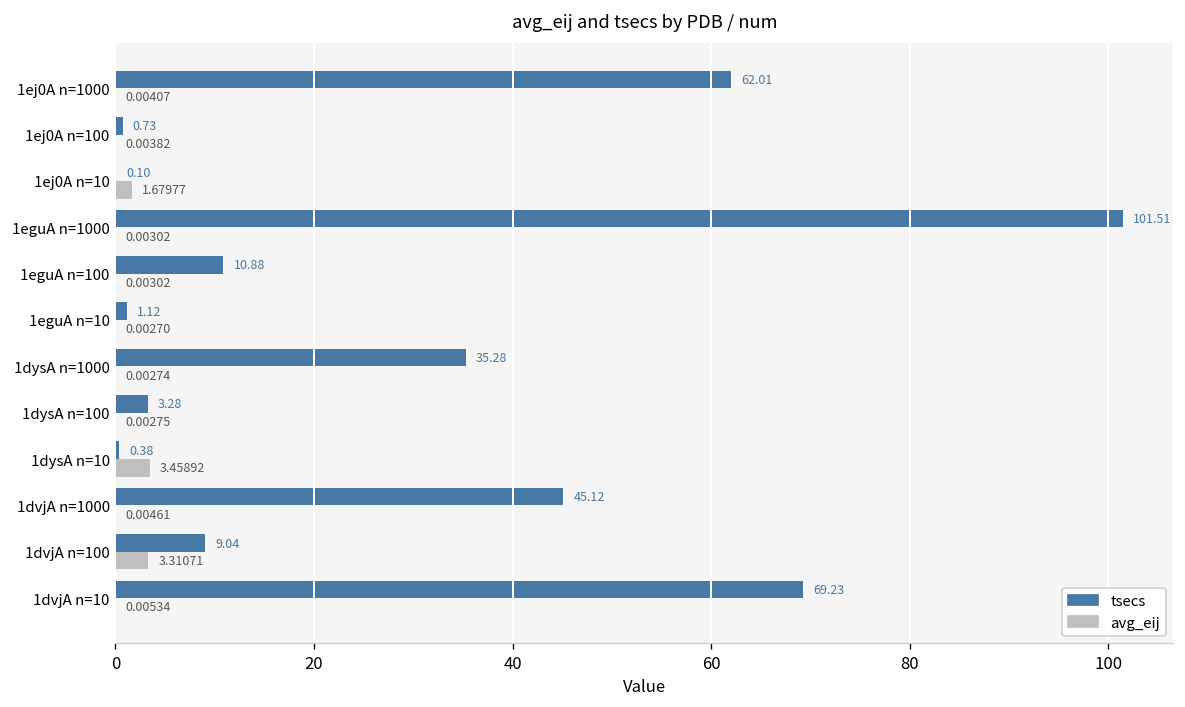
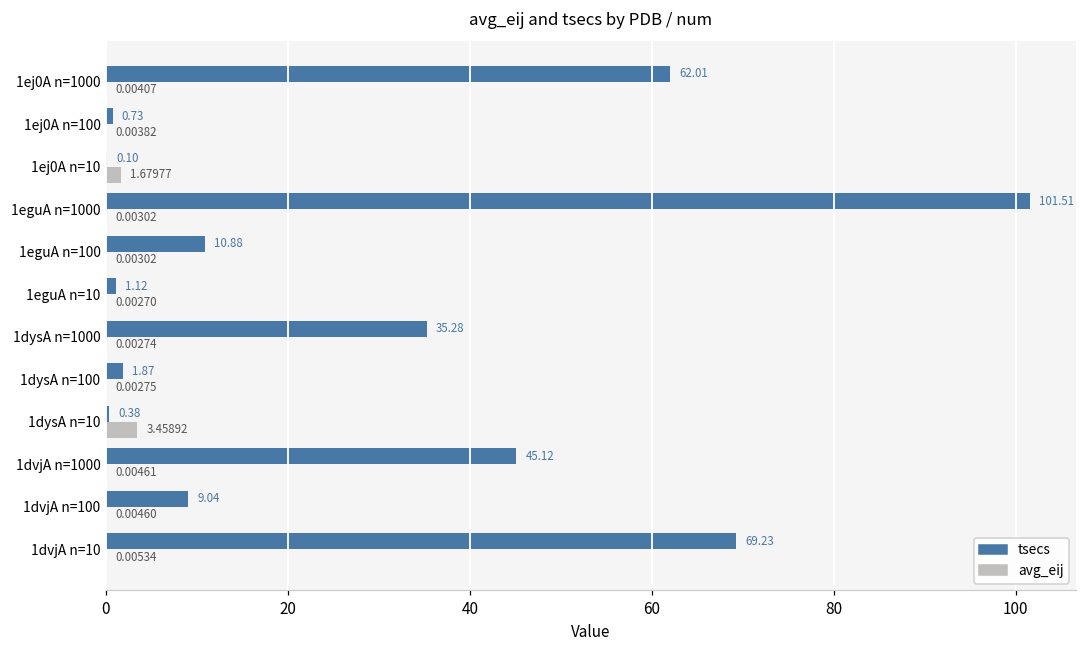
tsecs, 1dysA n=100: 3.28 -> 1.87
avg_eij, 1dvjA n=100: 3.31071 -> 0.00460
